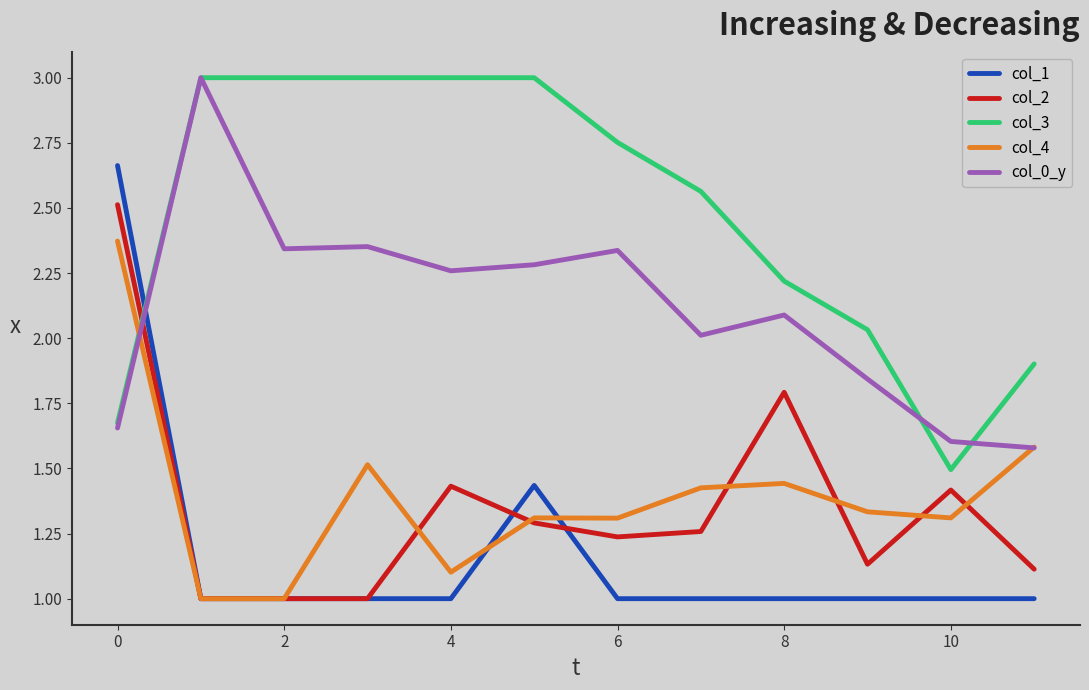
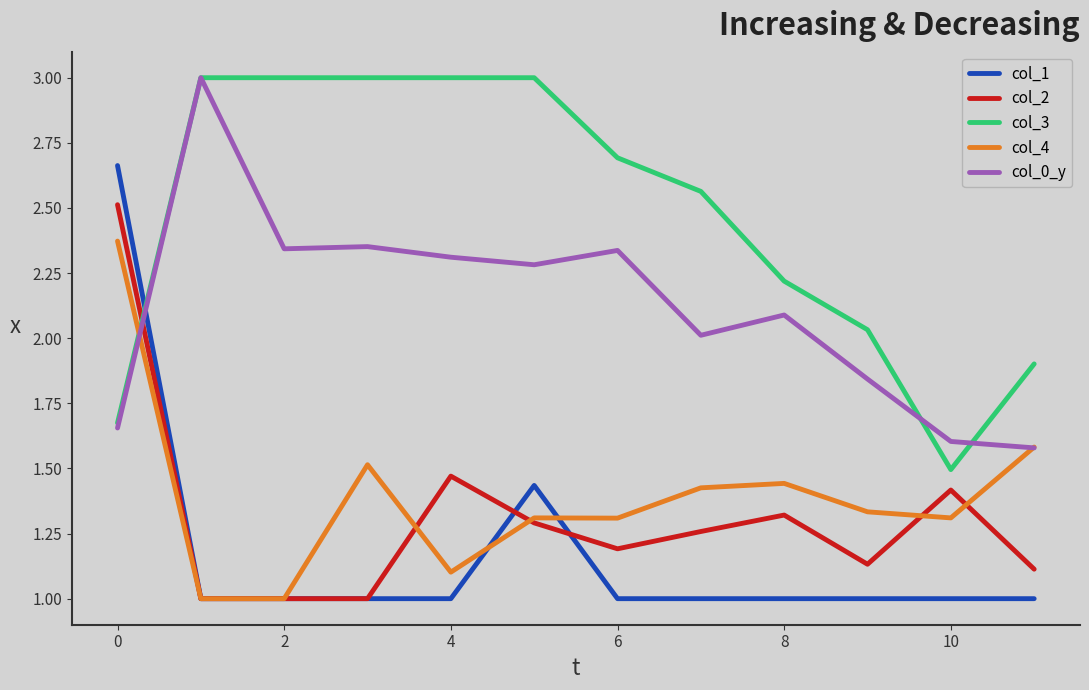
col_2, 4: 1.43 -> 1.47
col_0_y, 4: 2.26 -> 2.31
col_2, 6: 1.24 -> 1.19
col_3, 6: 2.75 -> 2.69
col_2, 8: 1.79 -> 1.32
